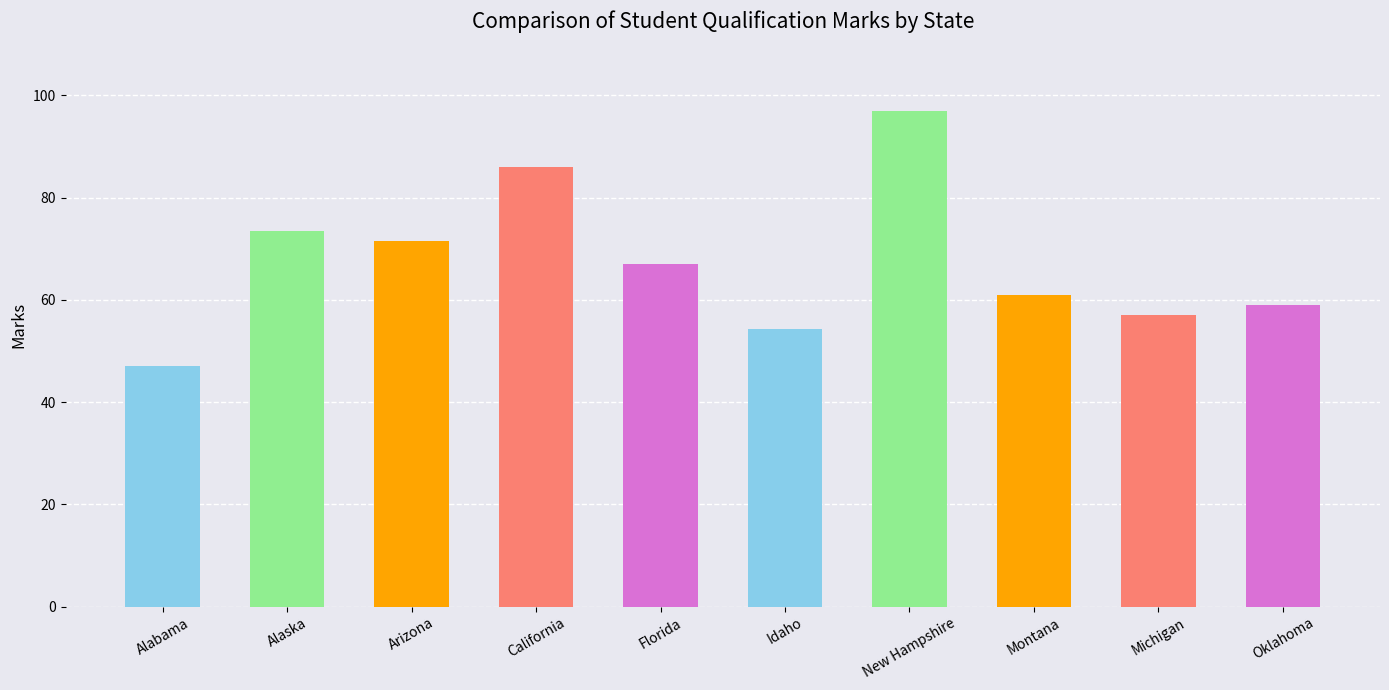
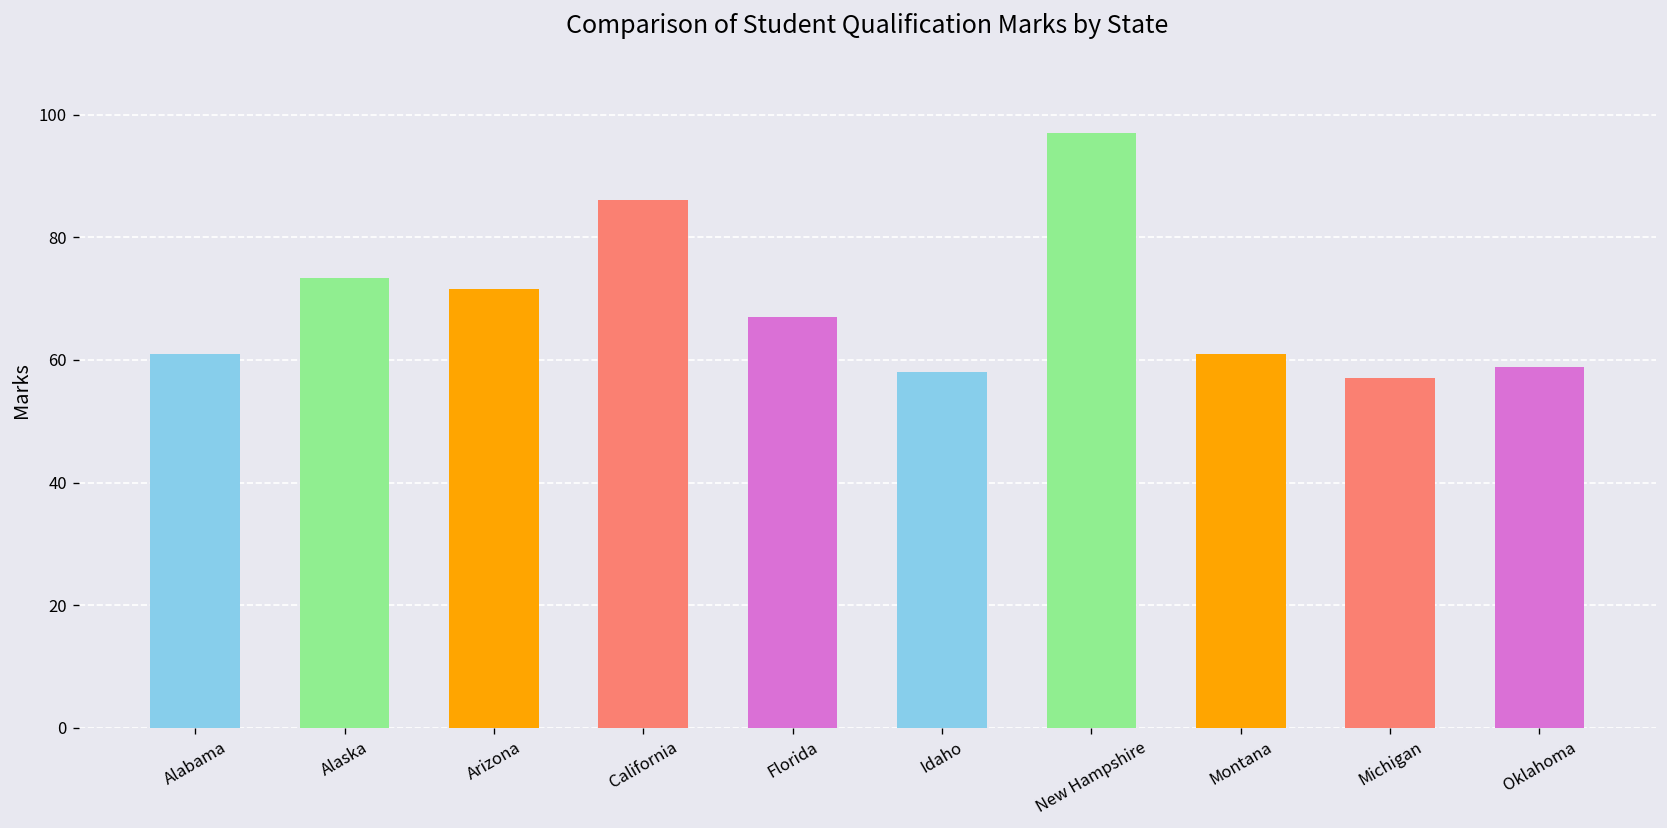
Alabama: 47 -> 61
Idaho: 54 -> 58
